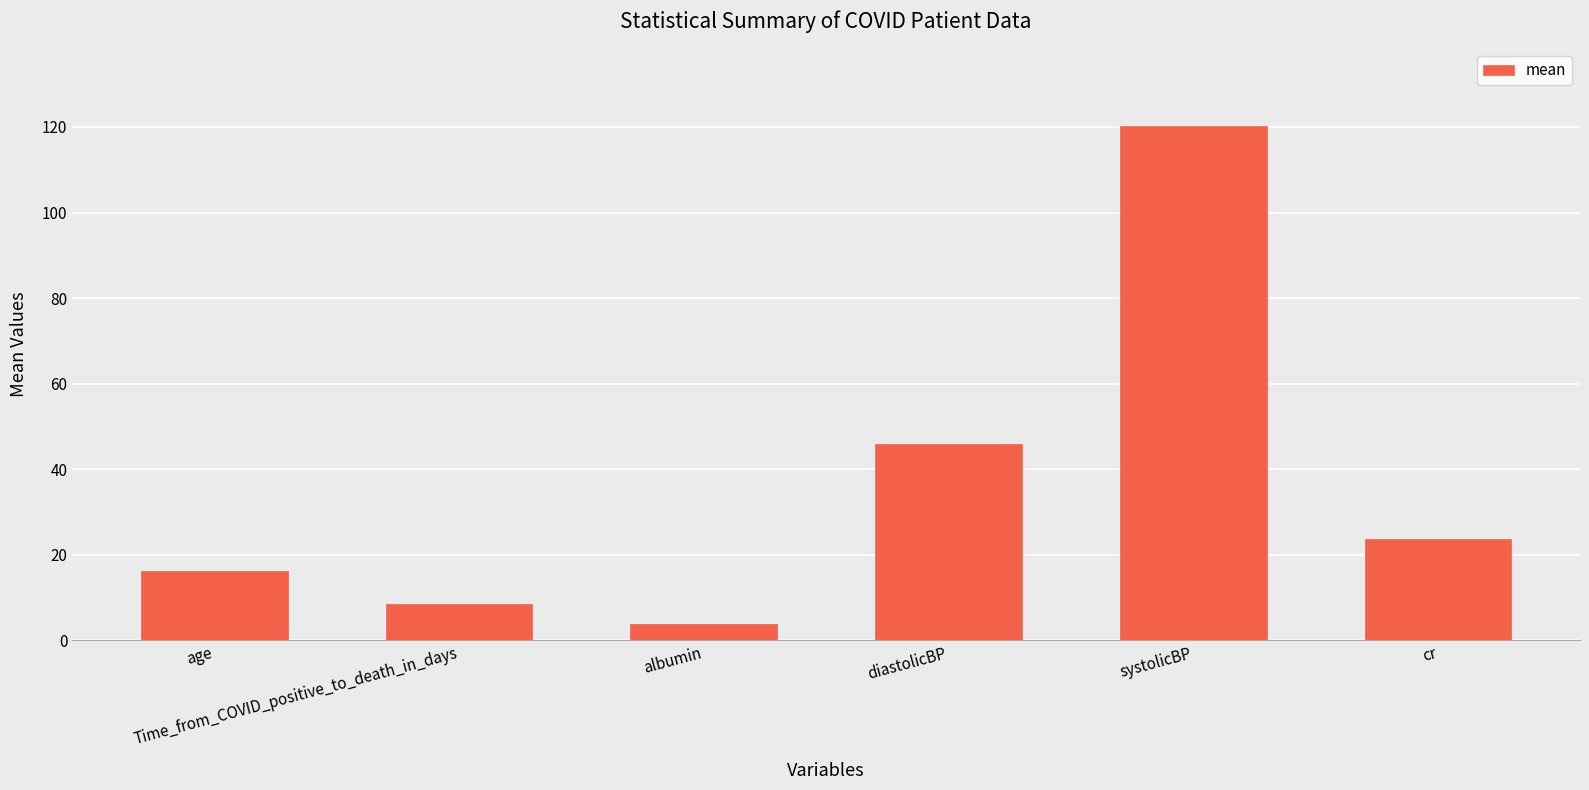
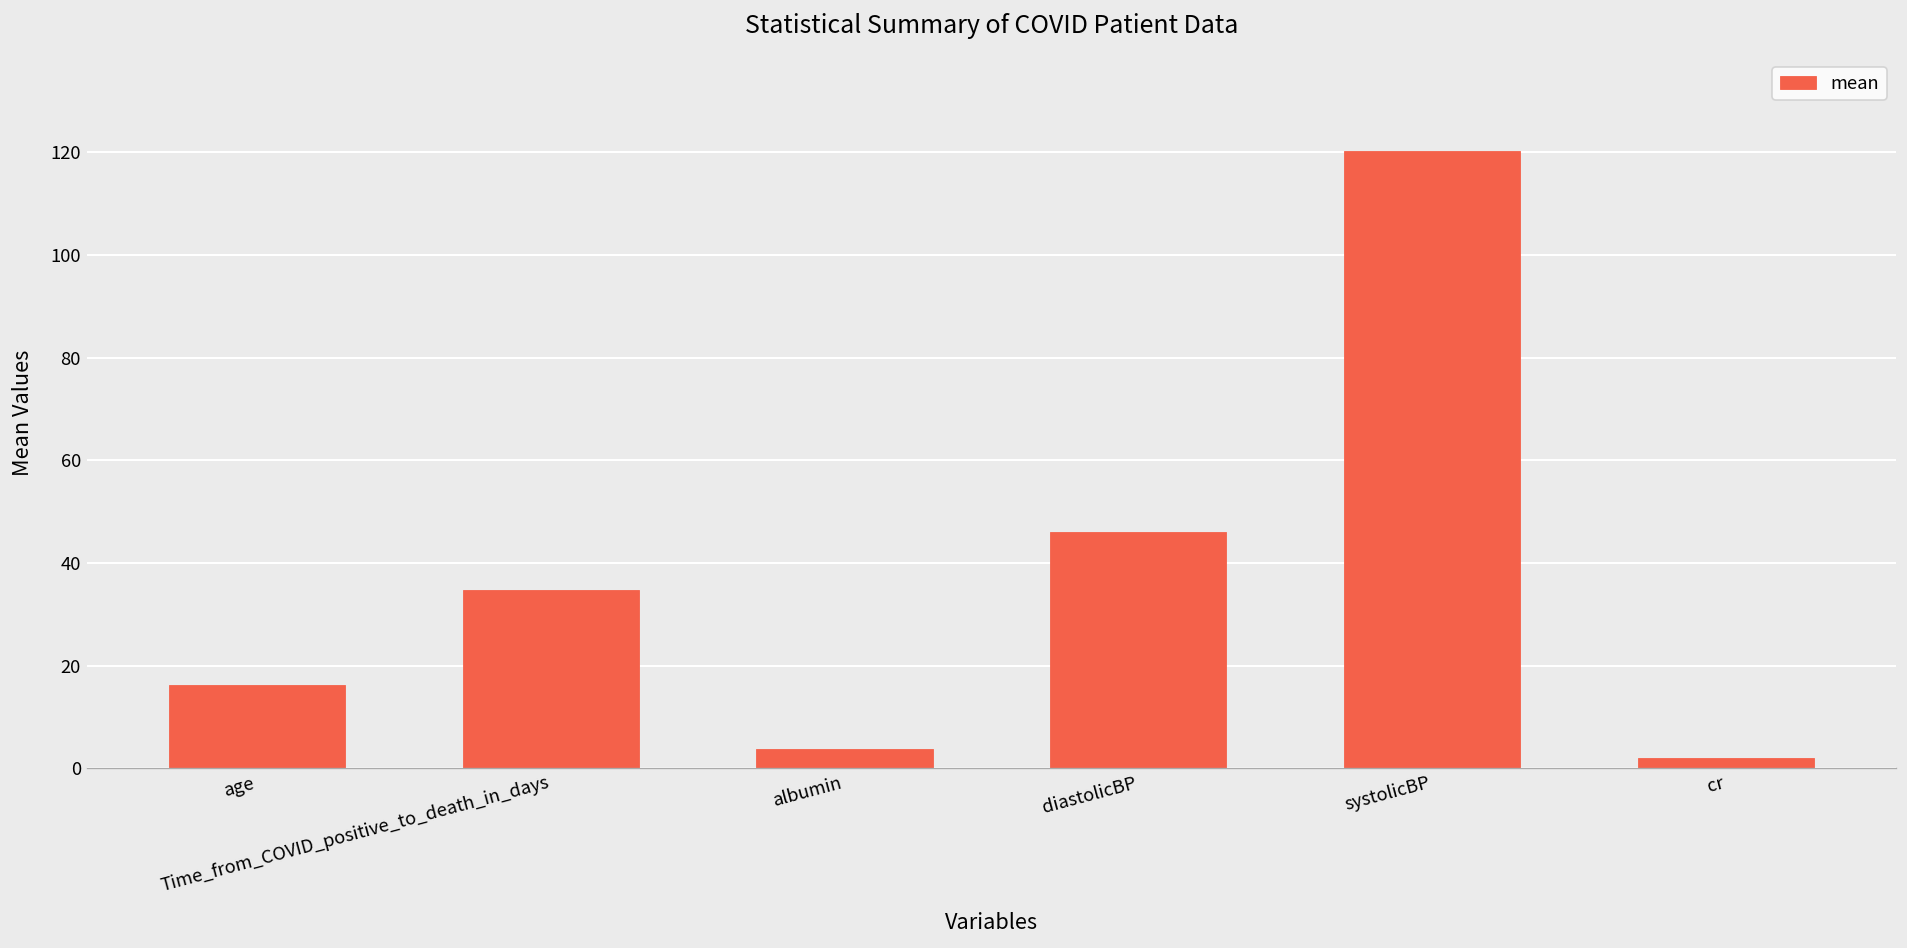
Time_from_COVID_positive_to_death_in_days: 8 -> 35
cr: 24 -> 2
